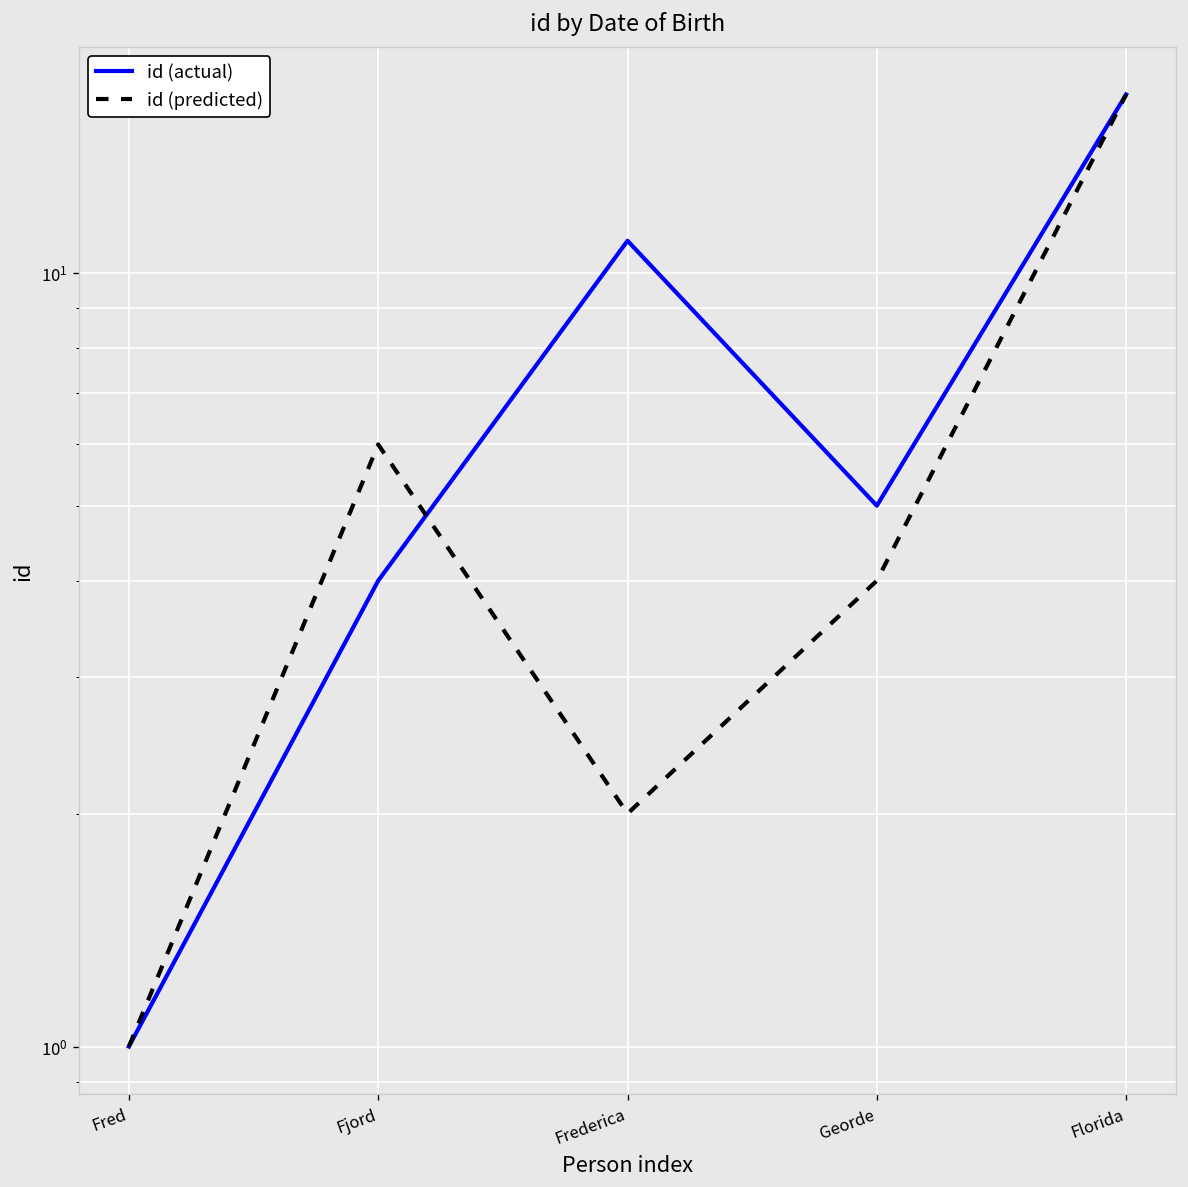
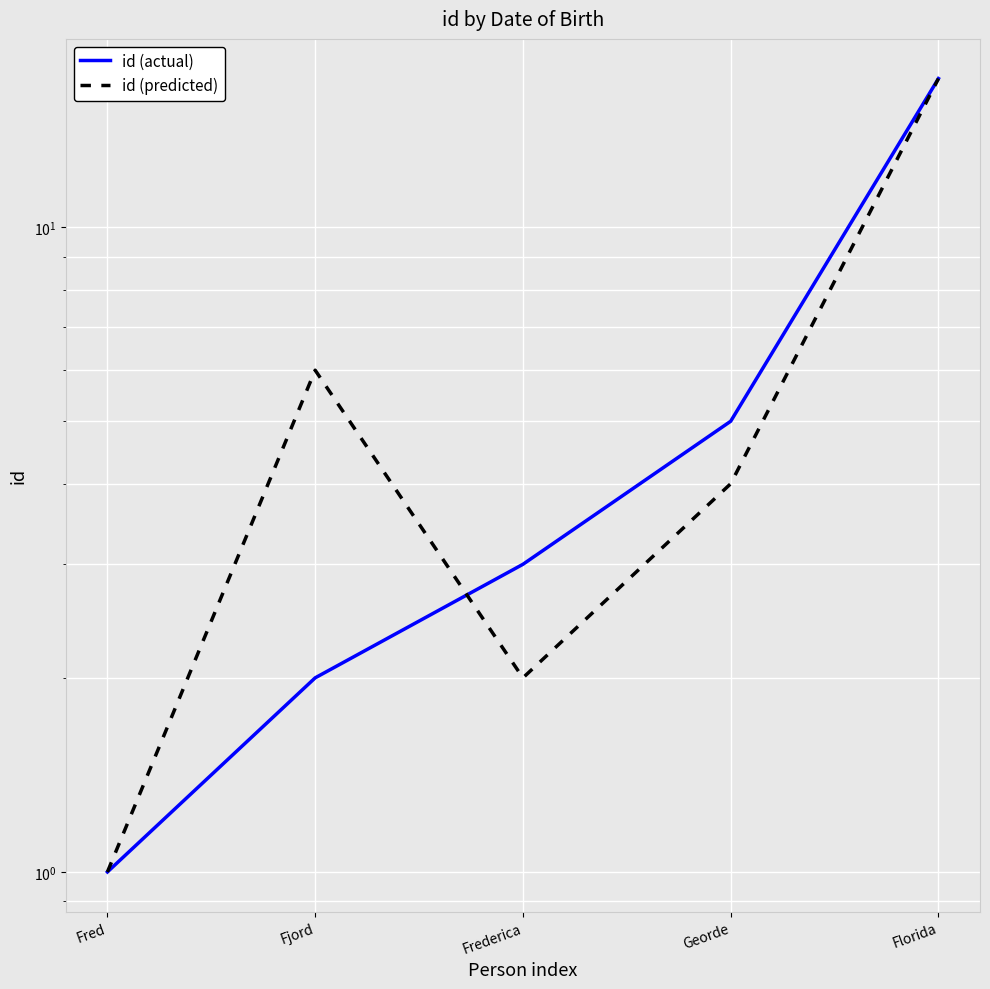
id (actual), Fjord: 4 -> 2
id (actual), Frederica: 11 -> 3
